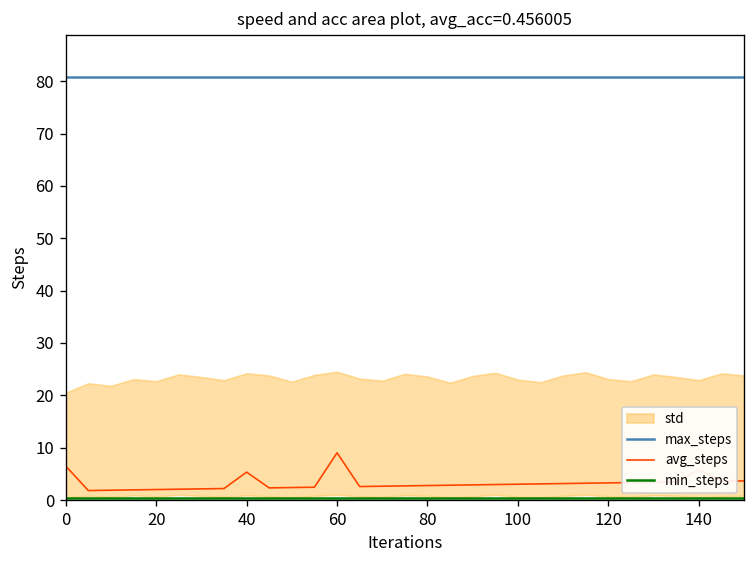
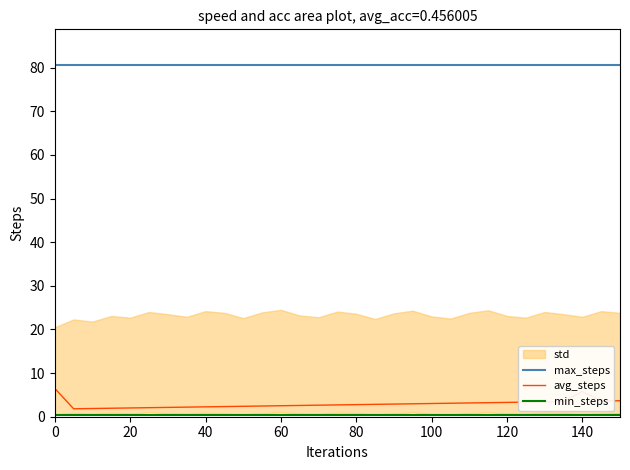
avg_steps, 40: 5 -> 2
avg_steps, 60: 9 -> 3
